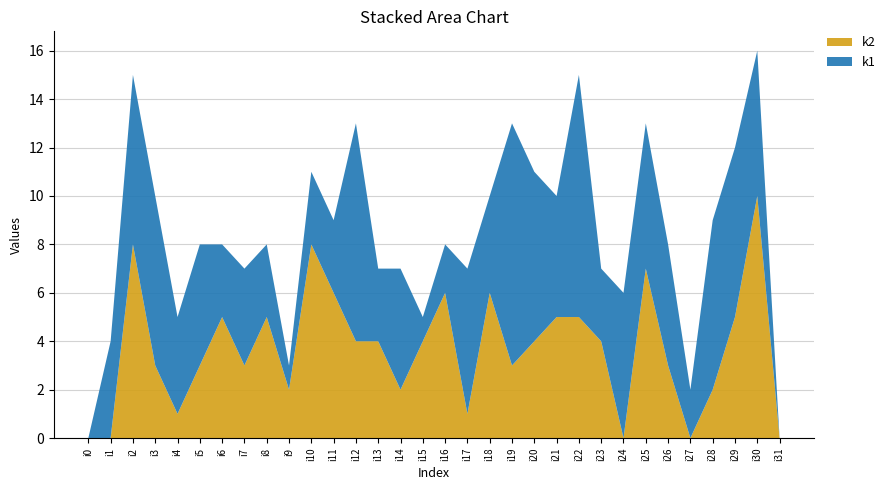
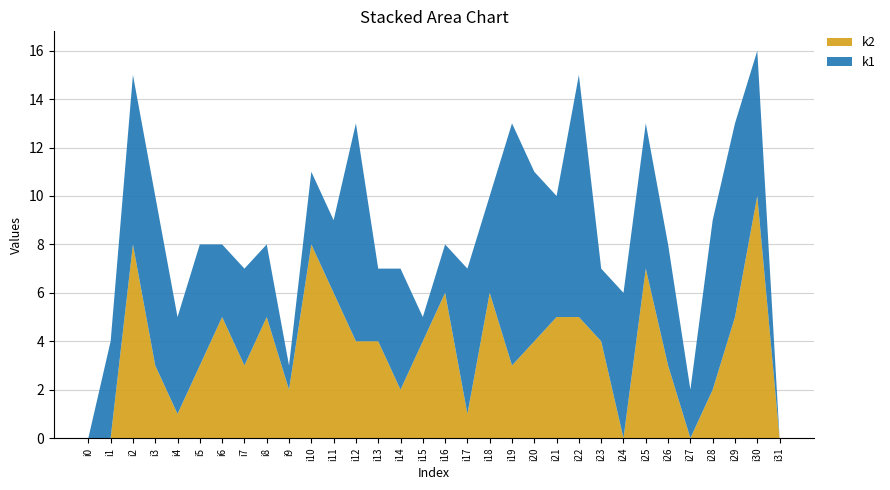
k1, i29: 7 -> 8
